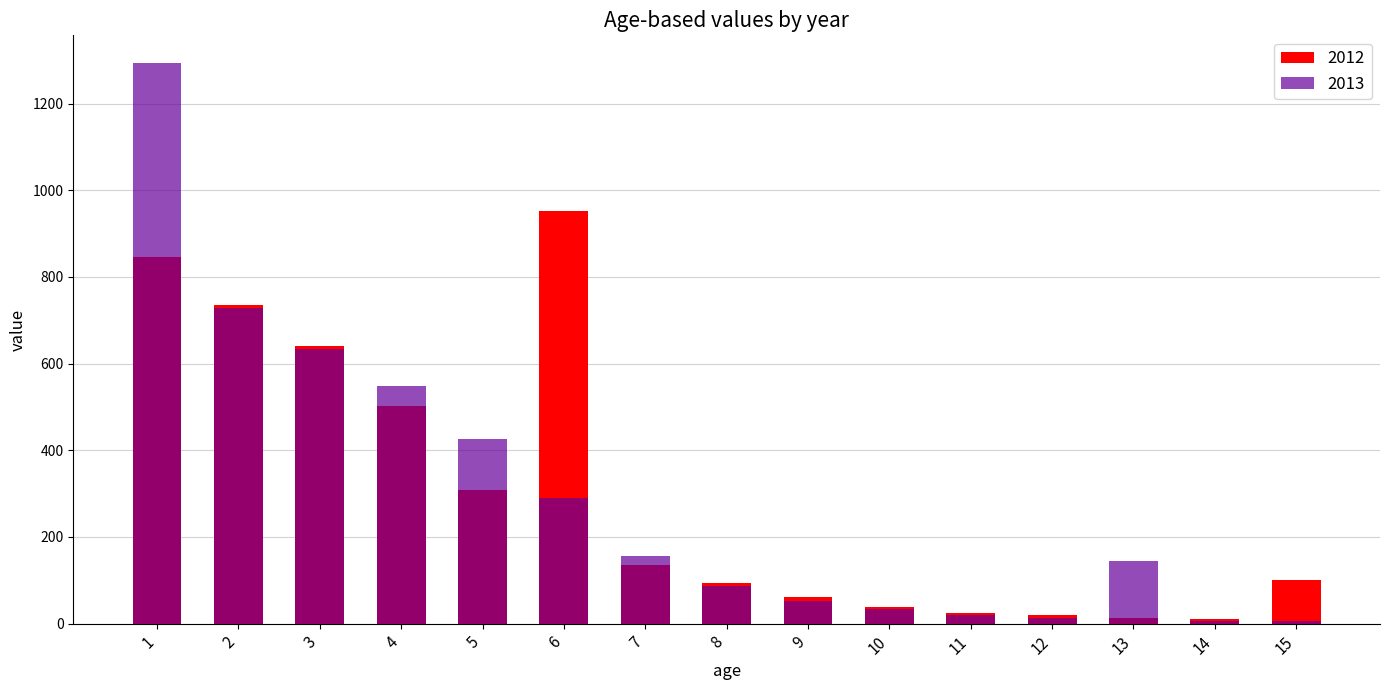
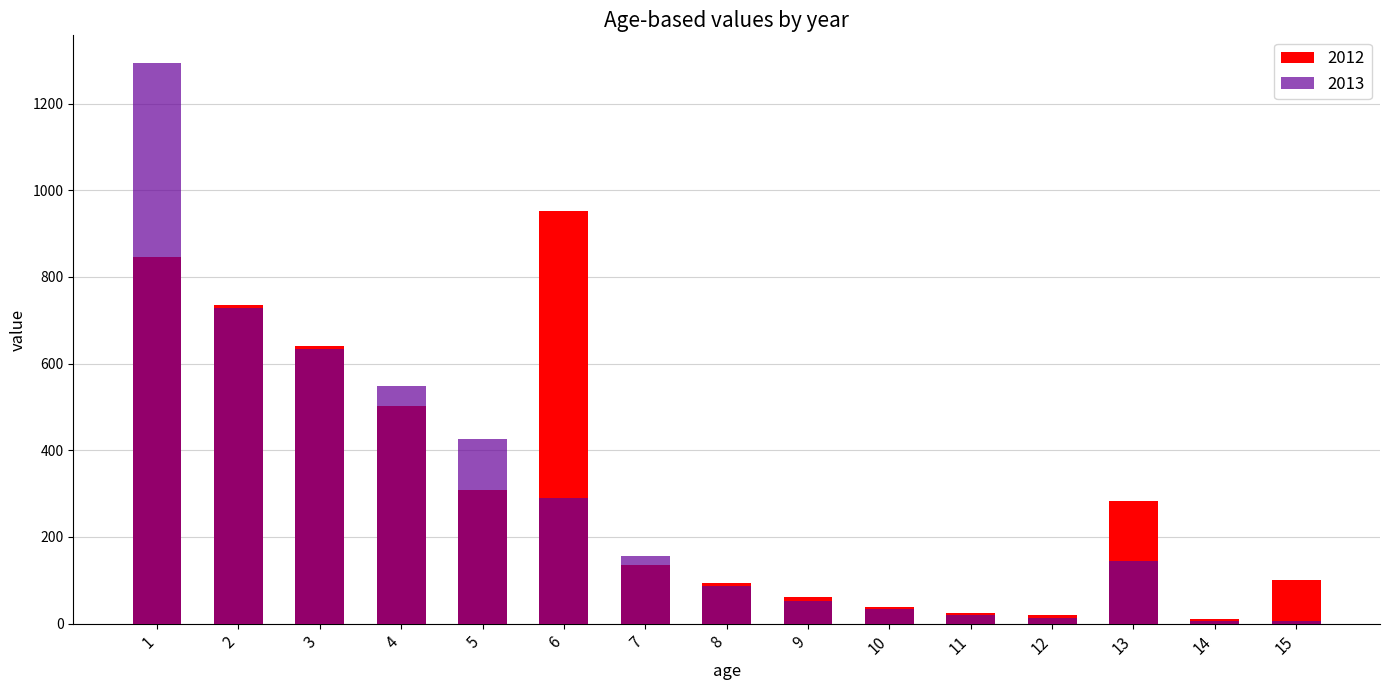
2012, 13: 10 -> 280
